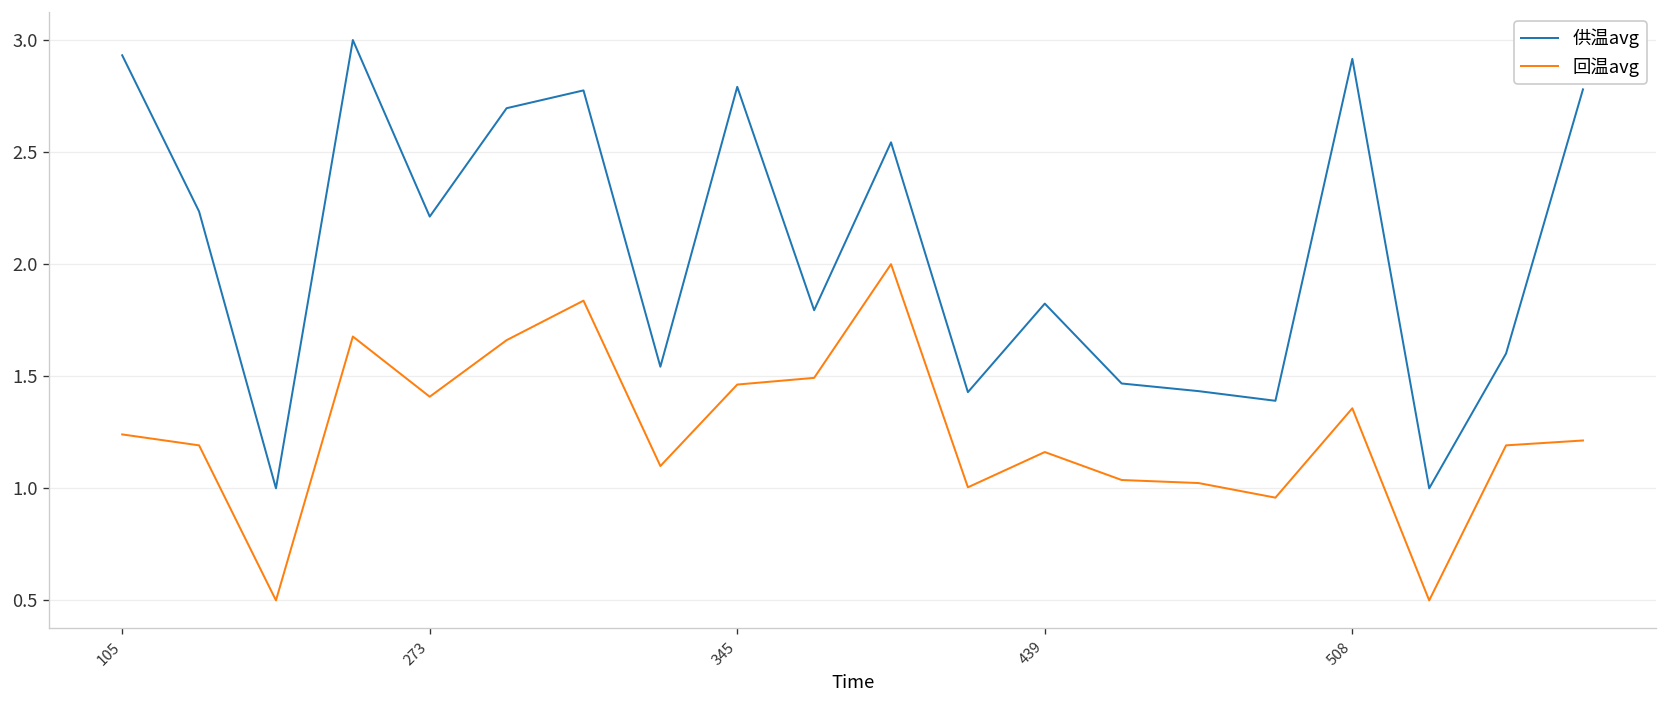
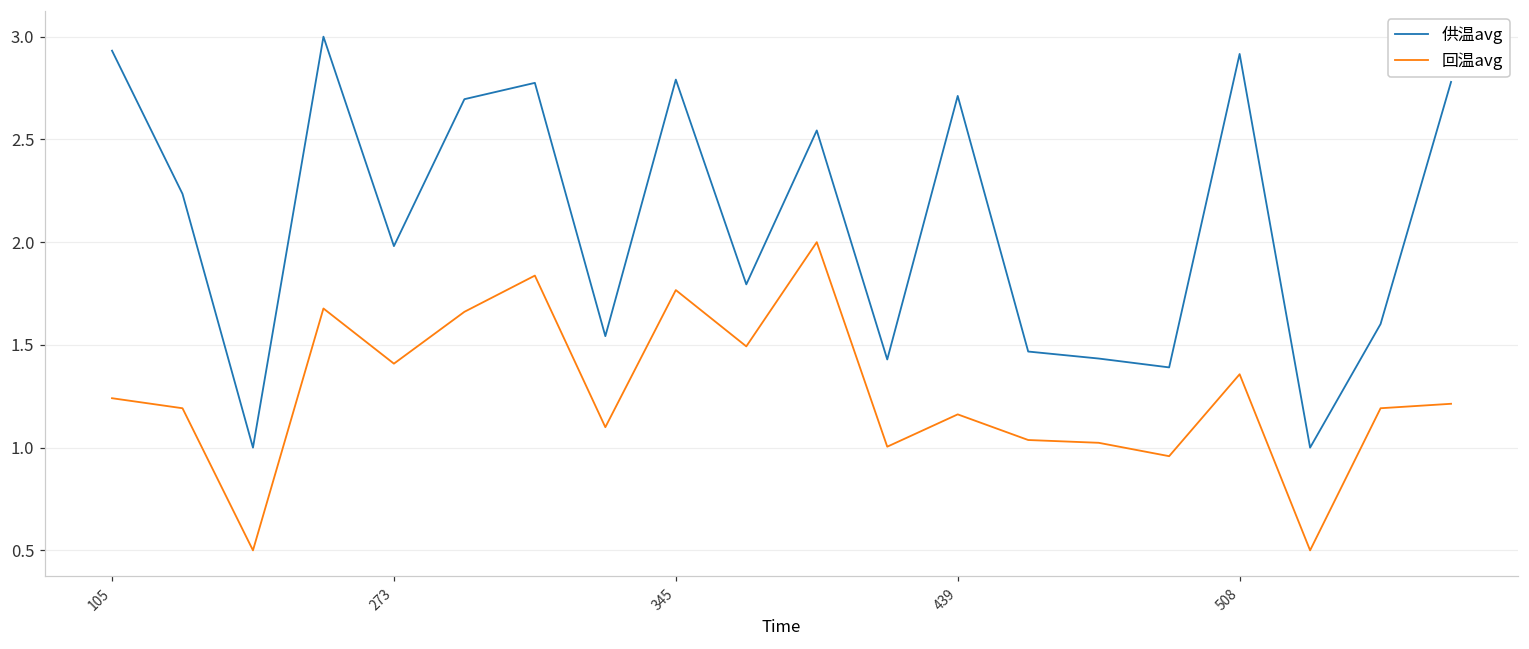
供温avg, 273: 2.21 -> 1.98
回温avg, 345: 1.46 -> 1.77
供温avg, 439: 1.82 -> 2.71
